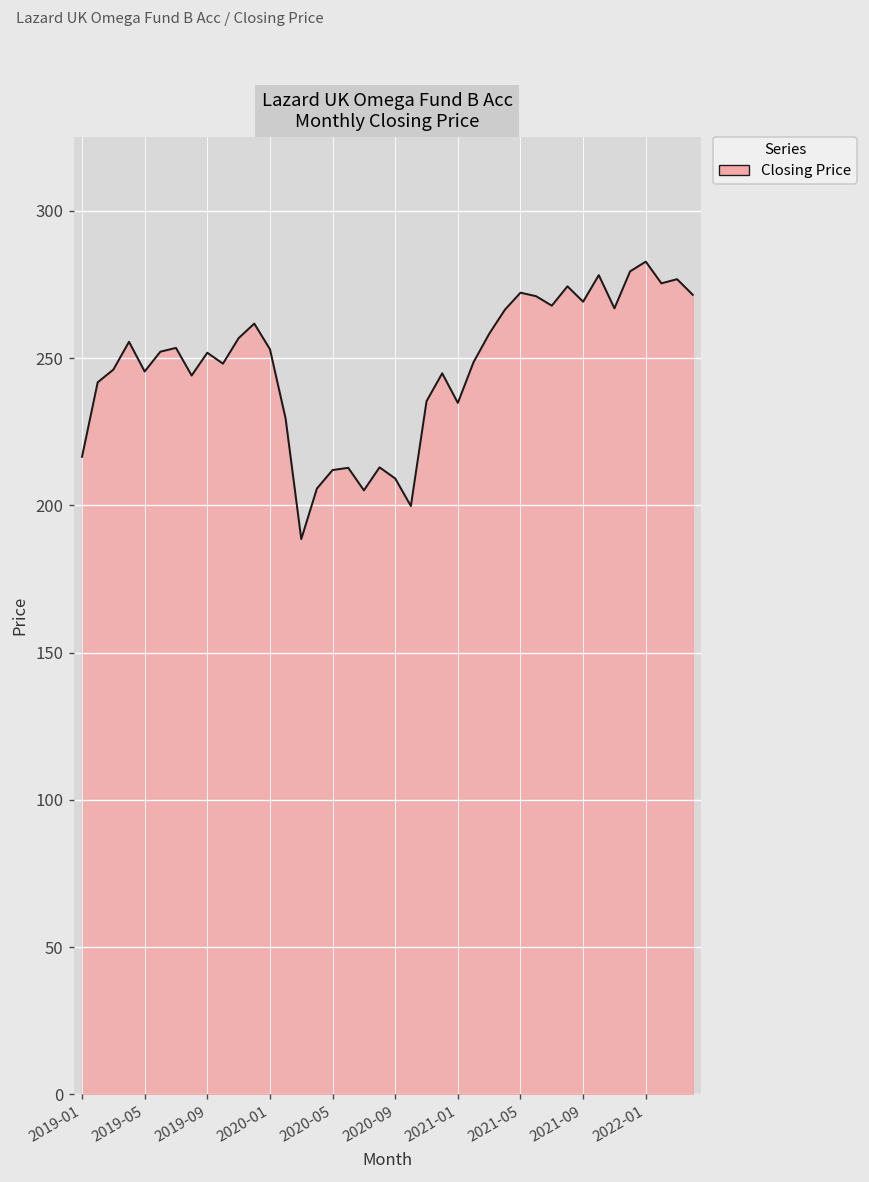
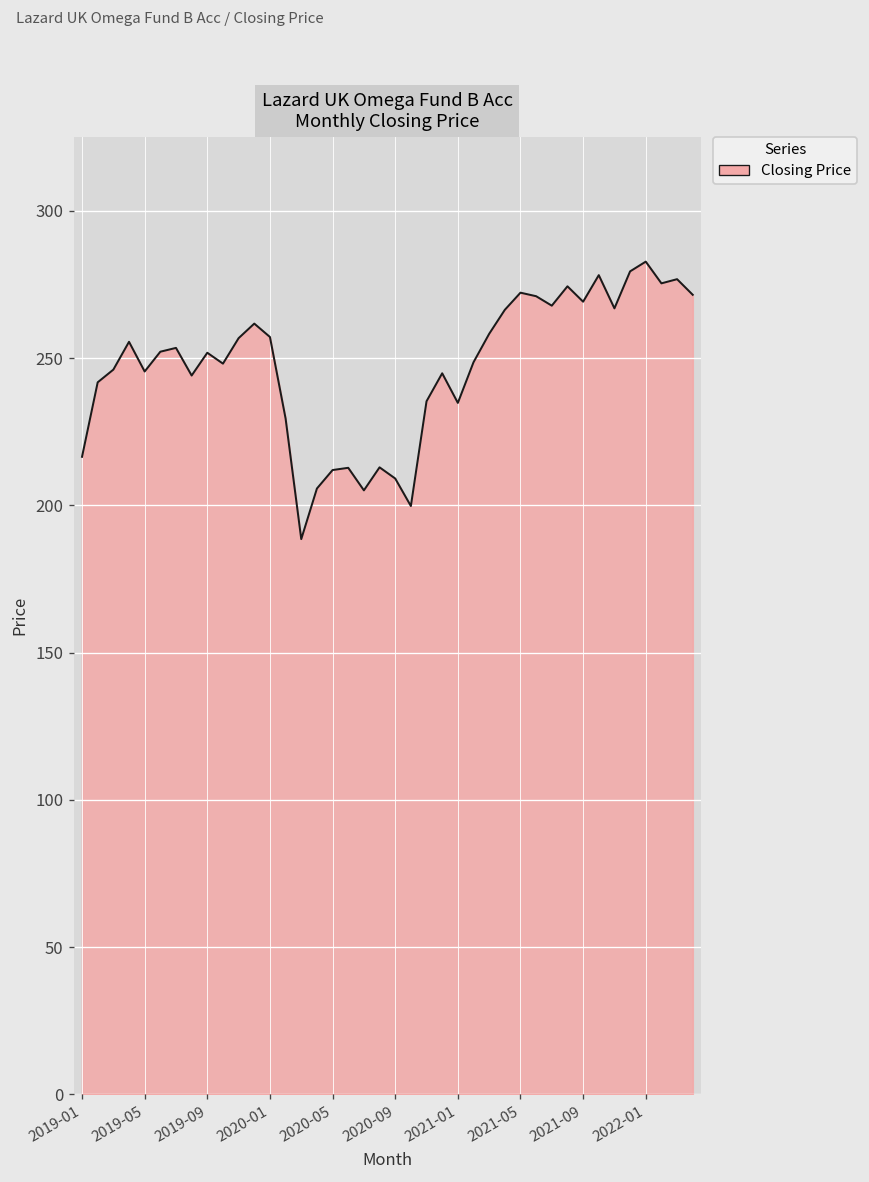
2020-01: 253 -> 257
